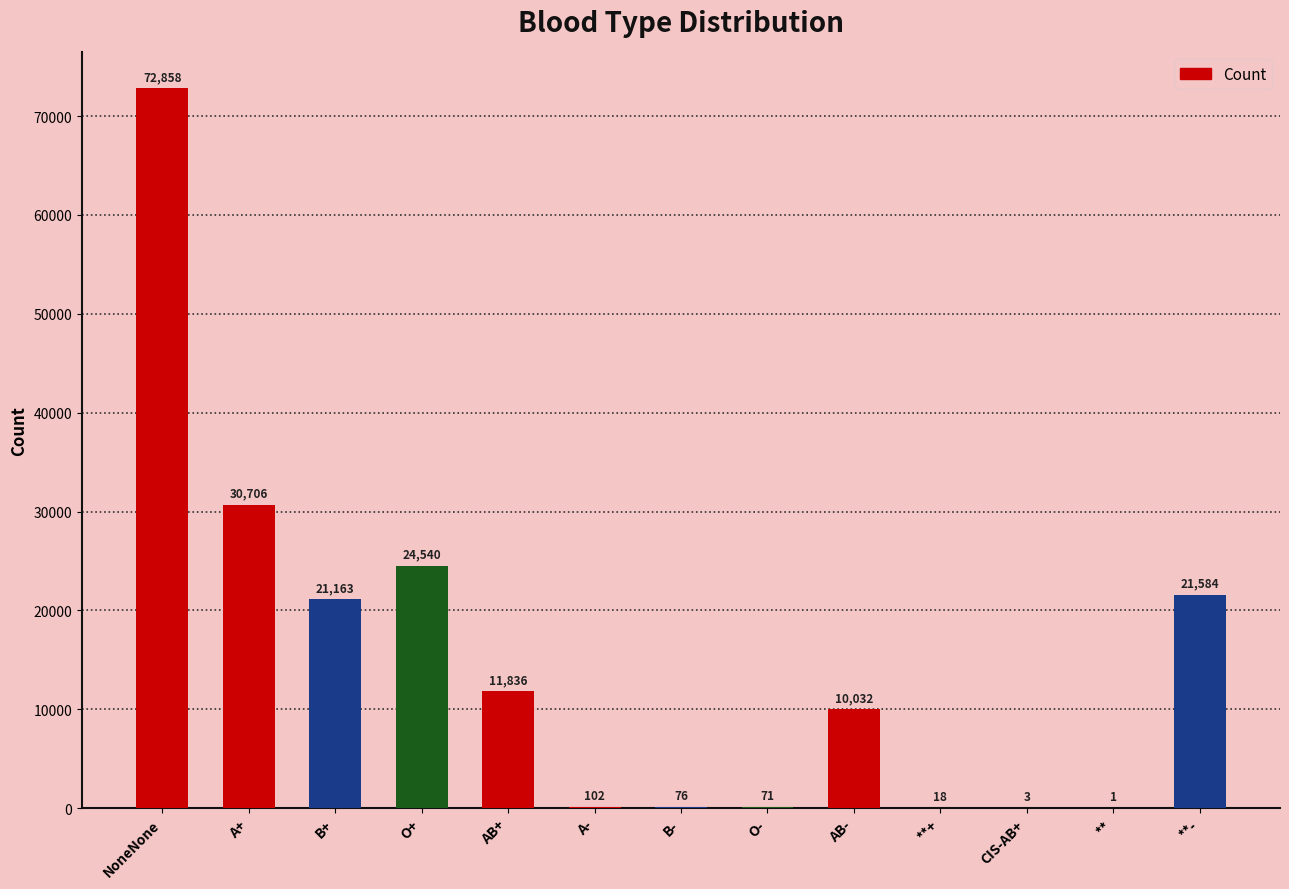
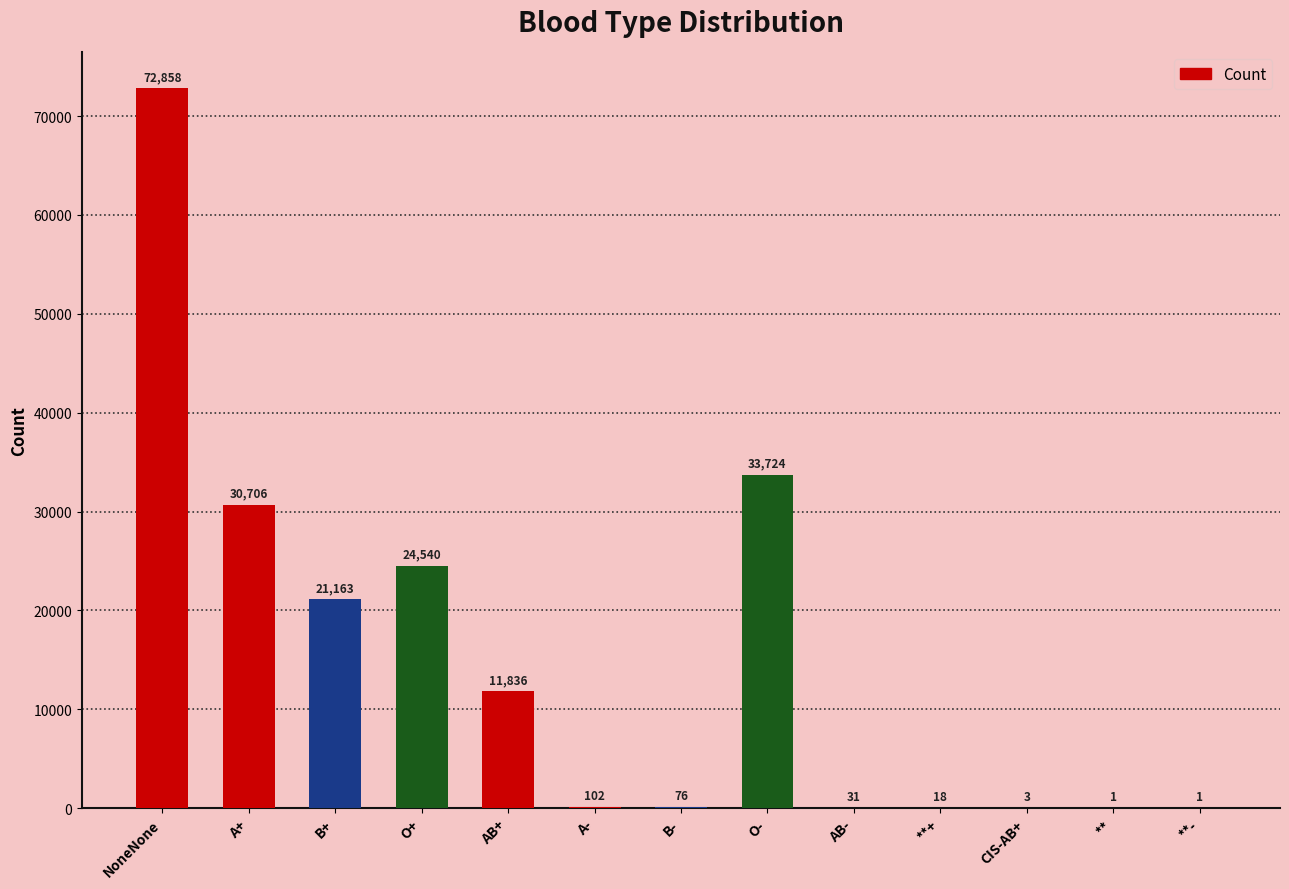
O-: 71 -> 33,724
AB-: 10,032 -> 31
**-: 21,584 -> 1
